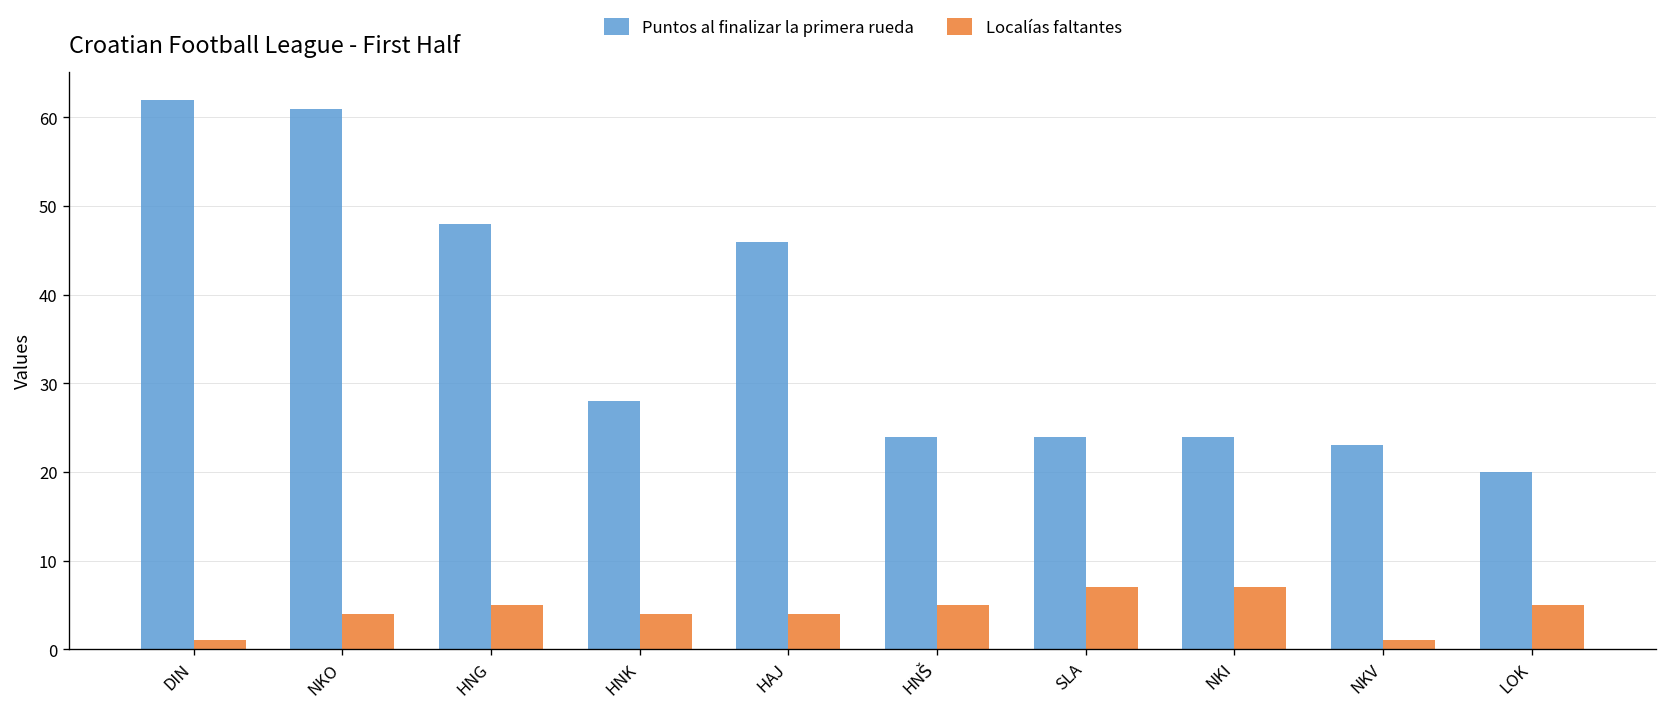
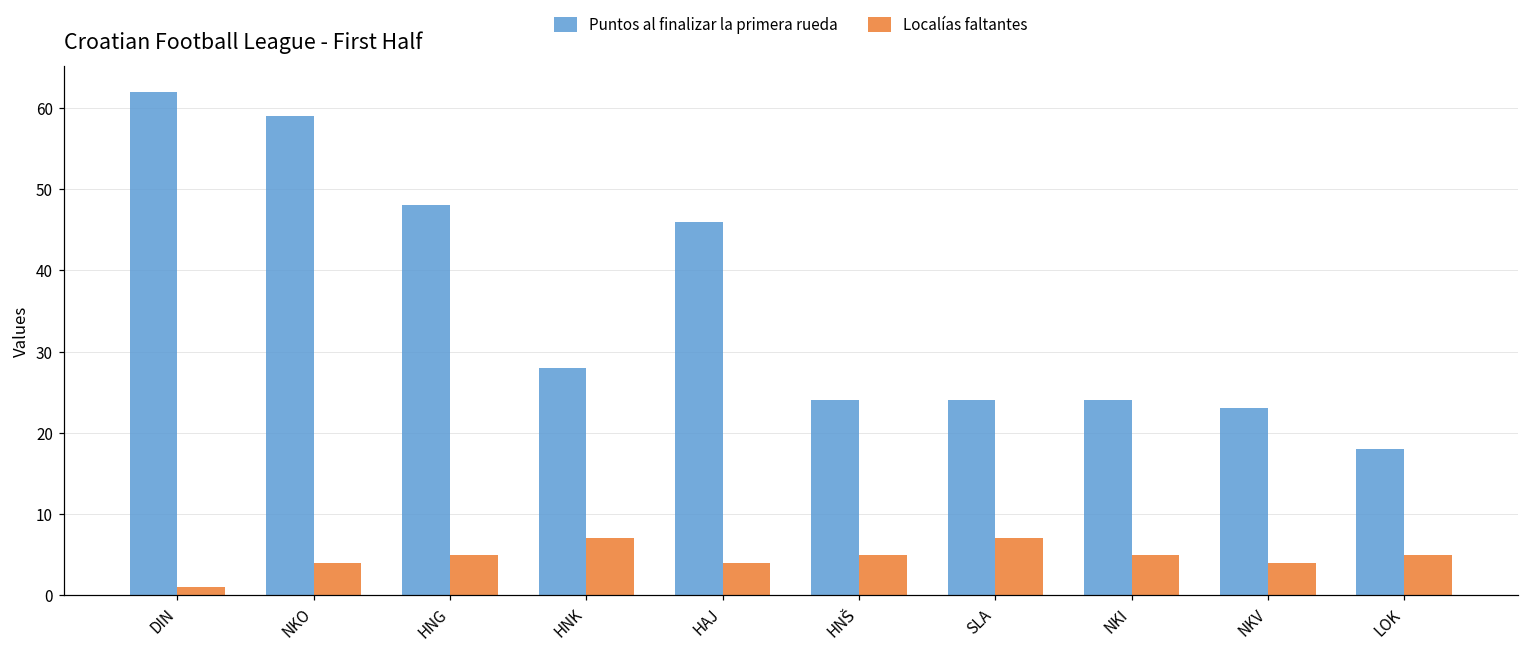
Puntos al finalizar la primera rueda, NKO: 61 -> 59
Localías faltantes, HNK: 4 -> 7
Localías faltantes, NKI: 7 -> 5
Localías faltantes, NKV: 1 -> 4
Puntos al finalizar la primera rueda, LOK: 20 -> 18
